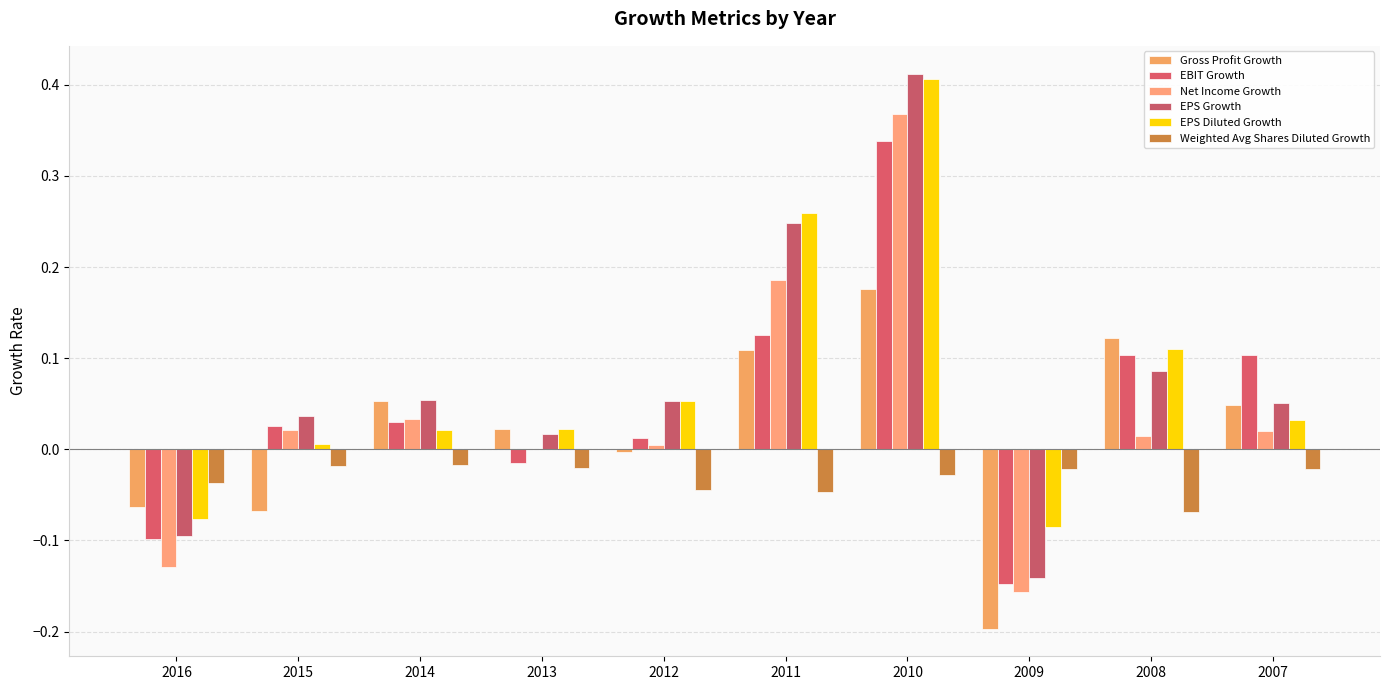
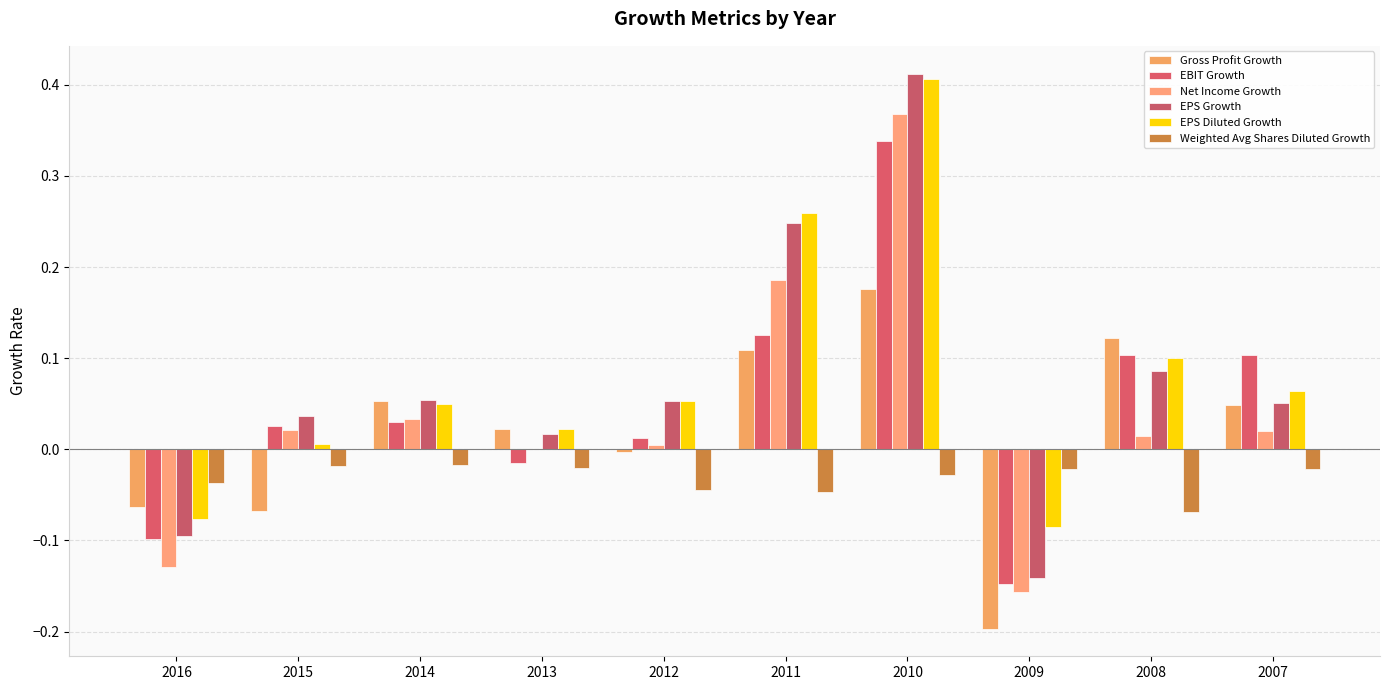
EPS Diluted Growth, 2014: 0.02 -> 0.05
EPS Diluted Growth, 2008: 0.11 -> 0.10
EPS Diluted Growth, 2007: 0.03 -> 0.06
